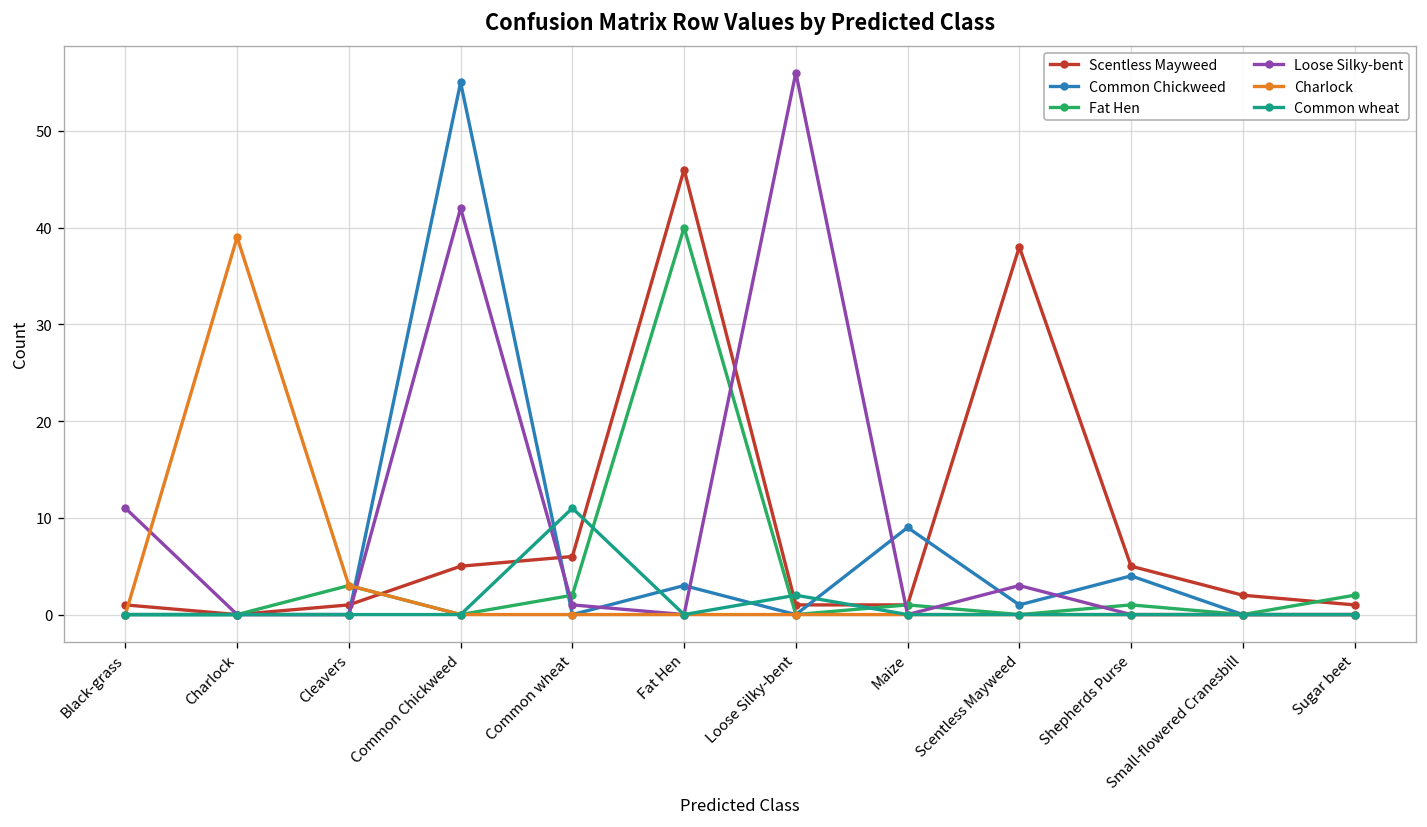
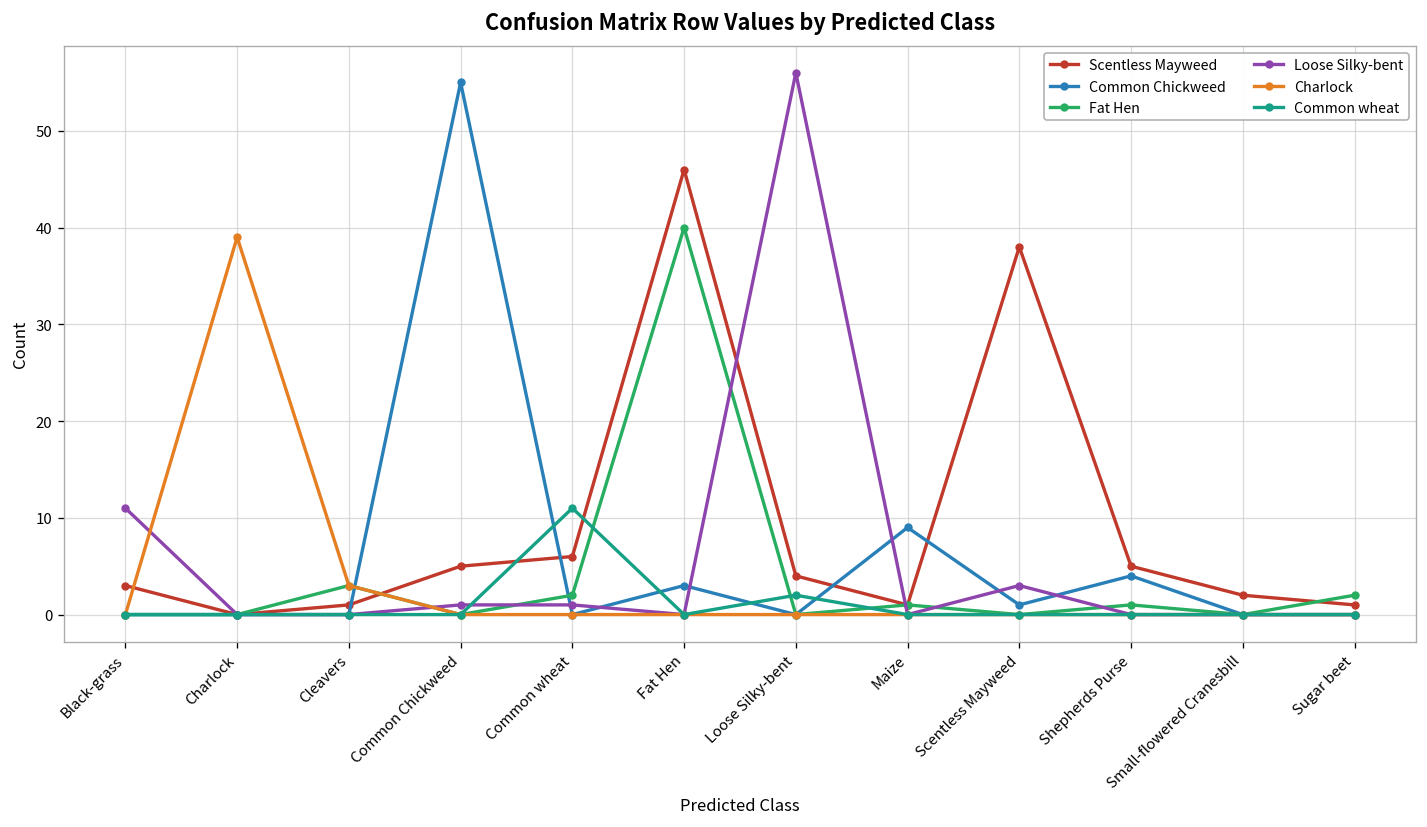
Scentless Mayweed, Black-grass: 1 -> 3
Loose Silky-bent, Common Chickweed: 42 -> 1
Scentless Mayweed, Loose Silky-bent: 1 -> 4
